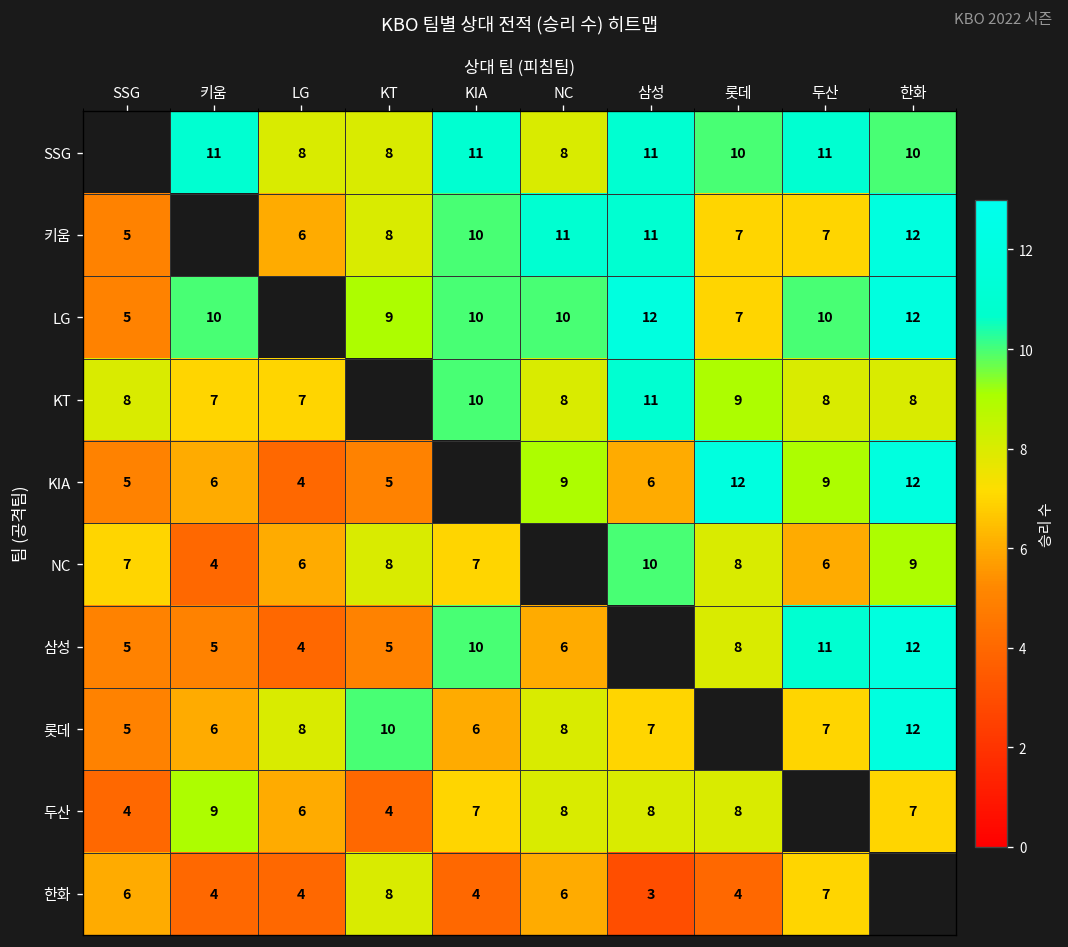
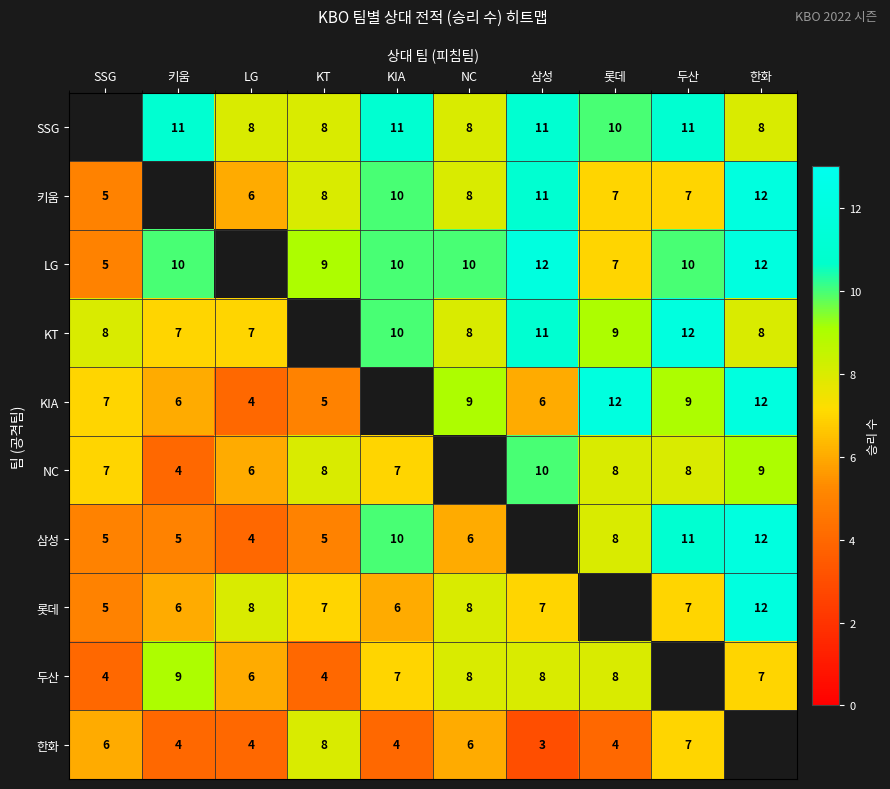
SSG, 한화: 10 -> 8
키움, NC: 11 -> 8
KT, 두산: 8 -> 12
KIA, SSG: 5 -> 7
NC, 두산: 6 -> 8
롯데, KT: 10 -> 7
